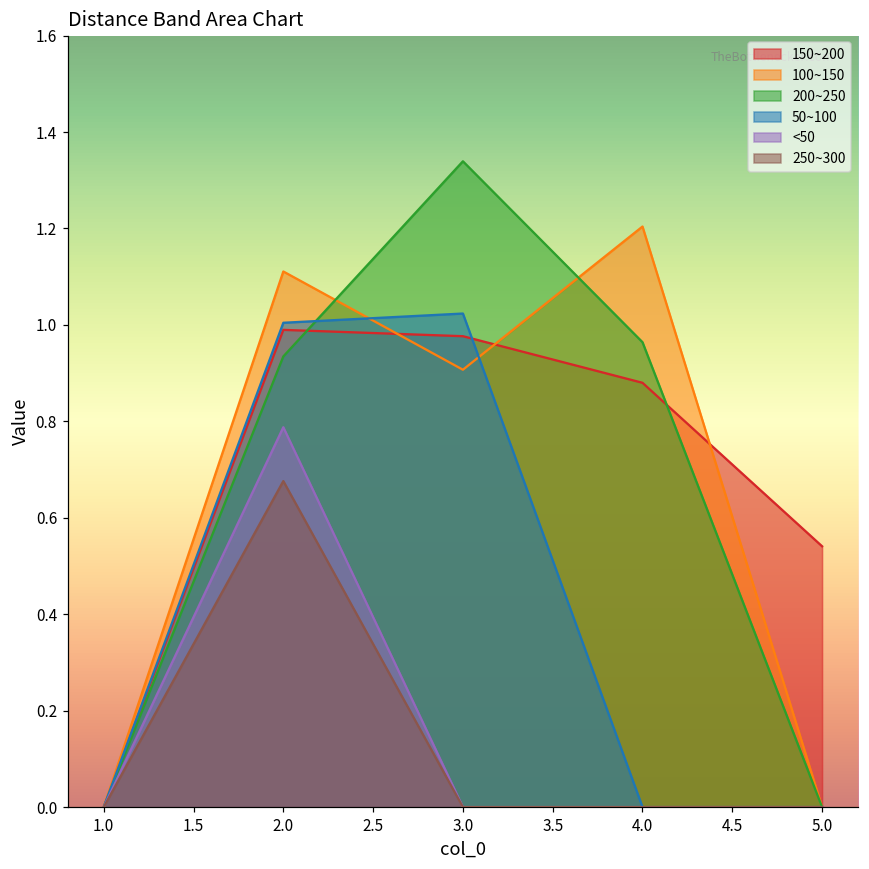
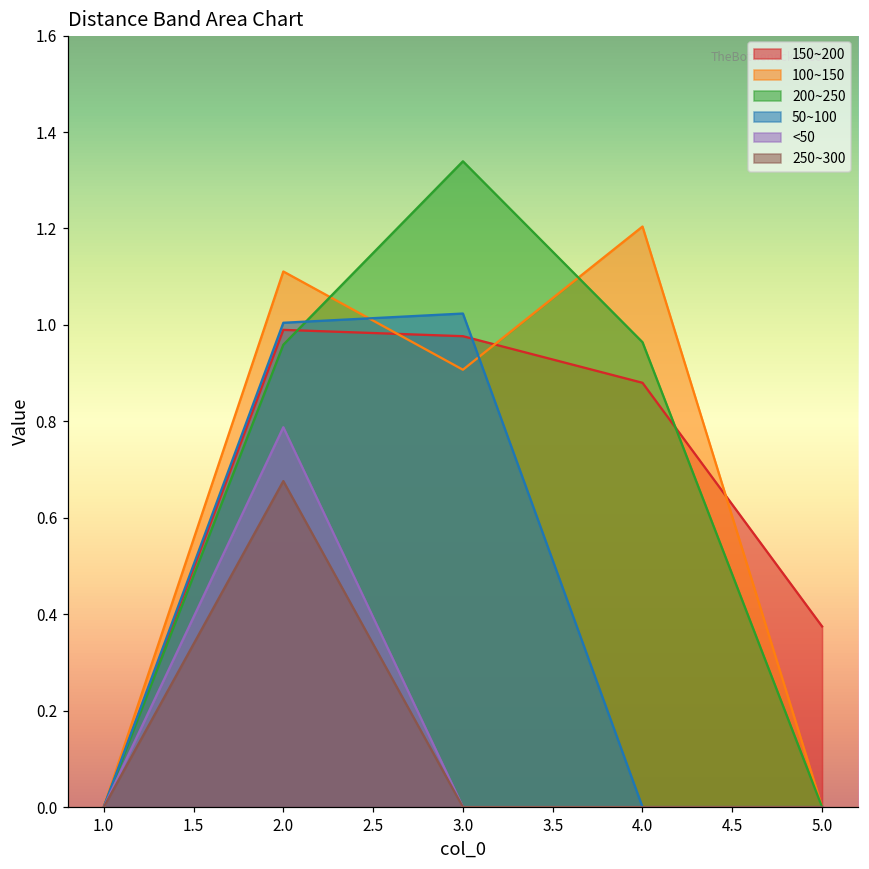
200~250, 2.0: 0.93 -> 0.96
150~200, 5.0: 0.54 -> 0.37
